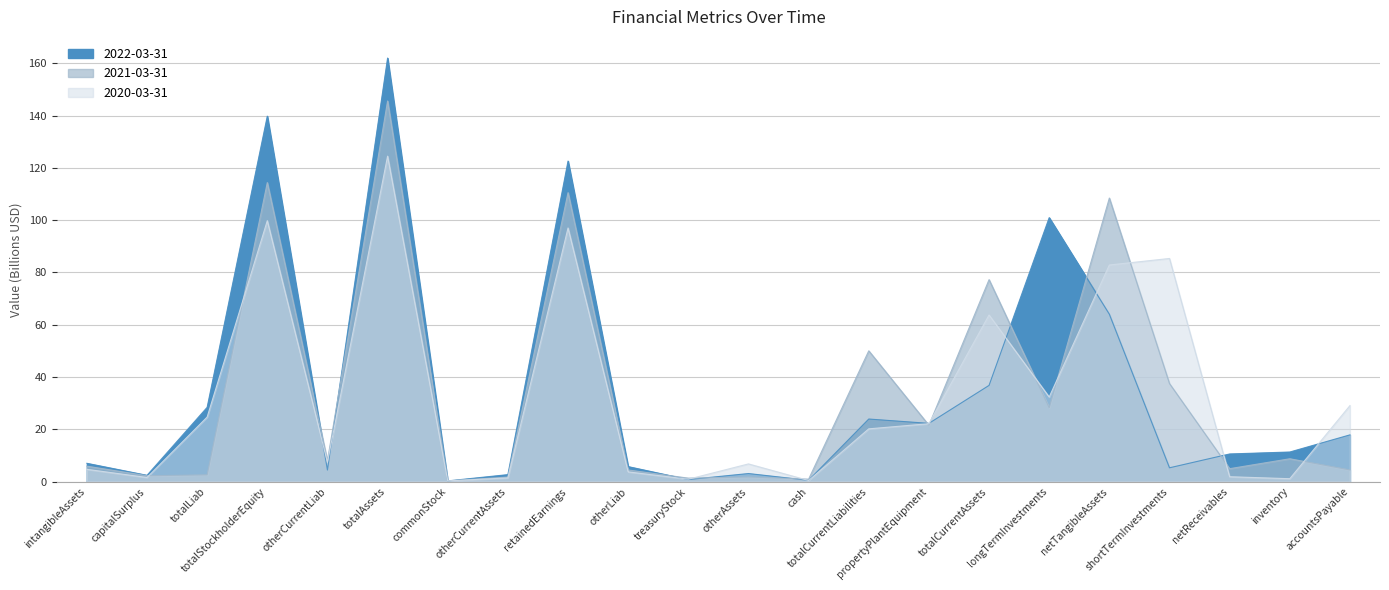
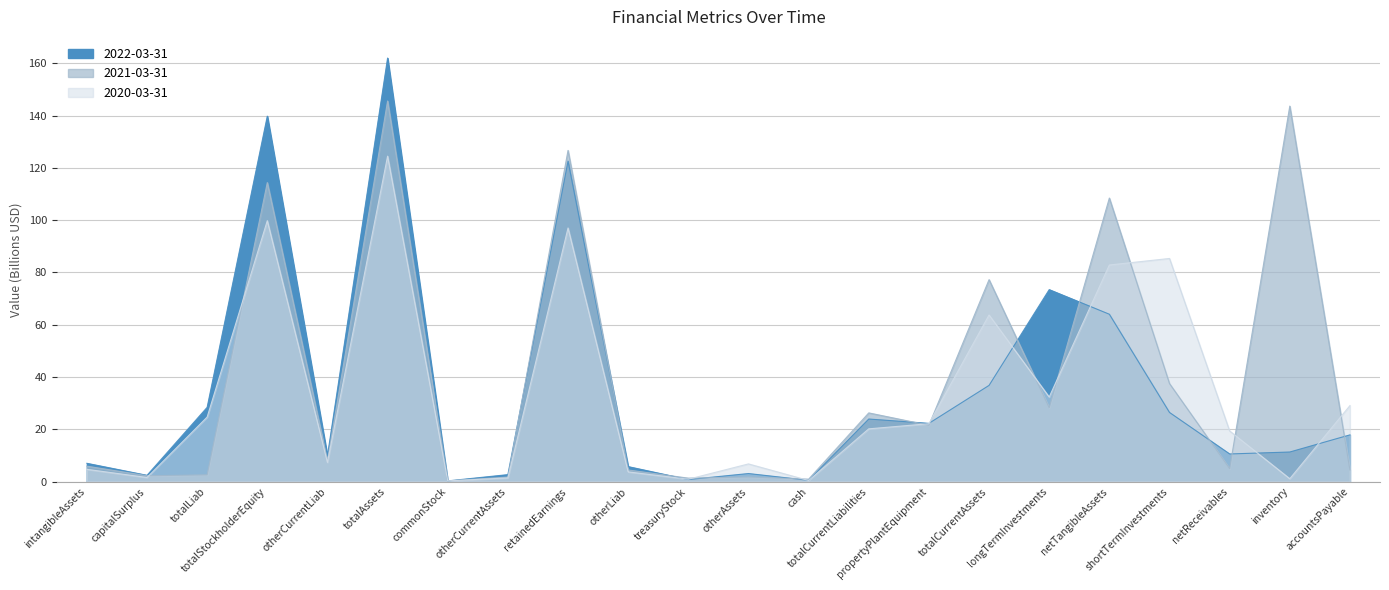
2022-03-31, otherCurrentLiab: 4 -> 10
2021-03-31, retainedEarnings: 111 -> 127
2021-03-31, totalCurrentLiabilities: 50 -> 26
2022-03-31, longTermInvestments: 101 -> 73
2022-03-31, shortTermInvestments: 5 -> 26
2020-03-31, netReceivables: 2 -> 19
2021-03-31, inventory: 9 -> 144
